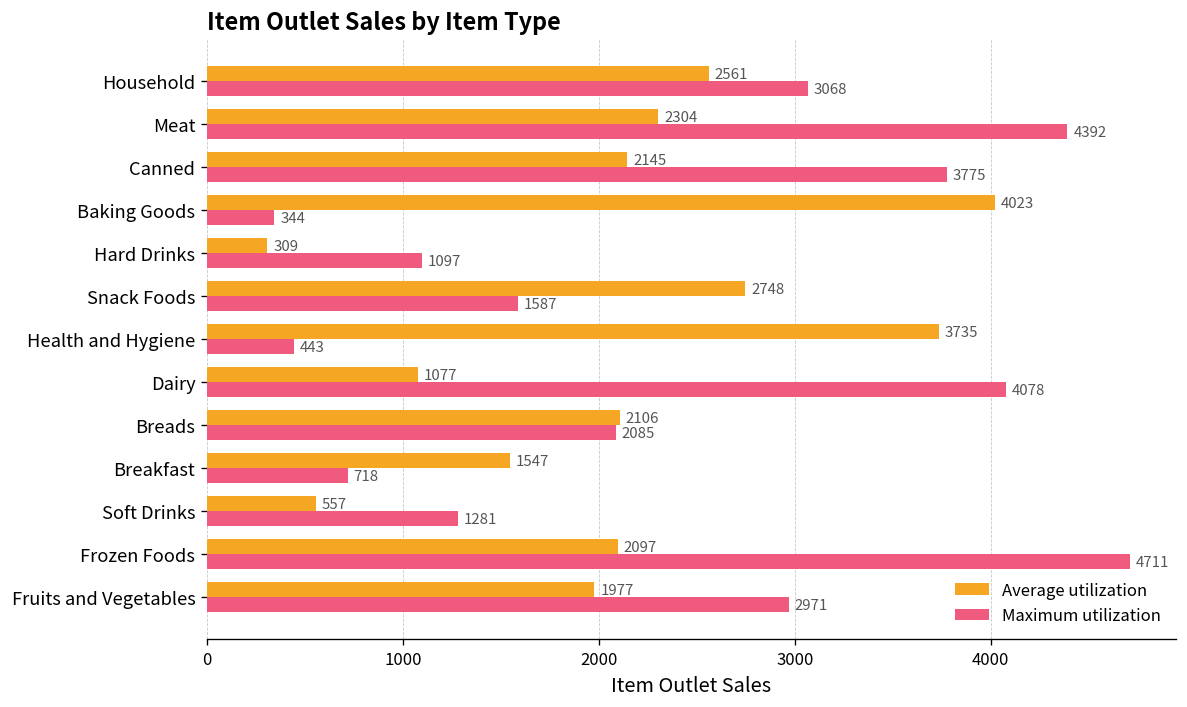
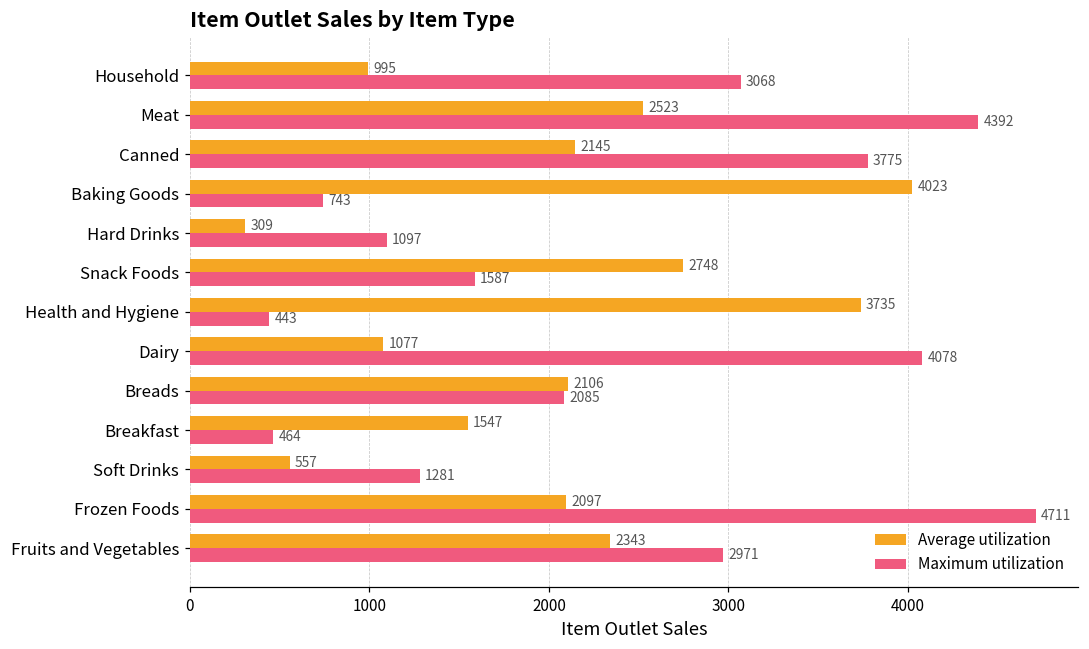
Average utilization, Household: 2561 -> 995
Average utilization, Meat: 2304 -> 2523
Maximum utilization, Baking Goods: 344 -> 743
Maximum utilization, Breakfast: 718 -> 464
Average utilization, Fruits and Vegetables: 1977 -> 2343
